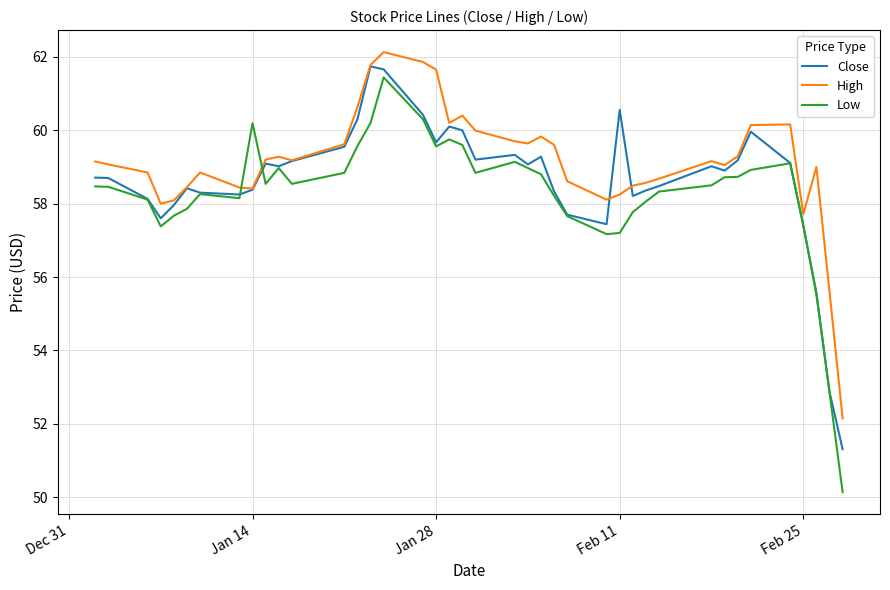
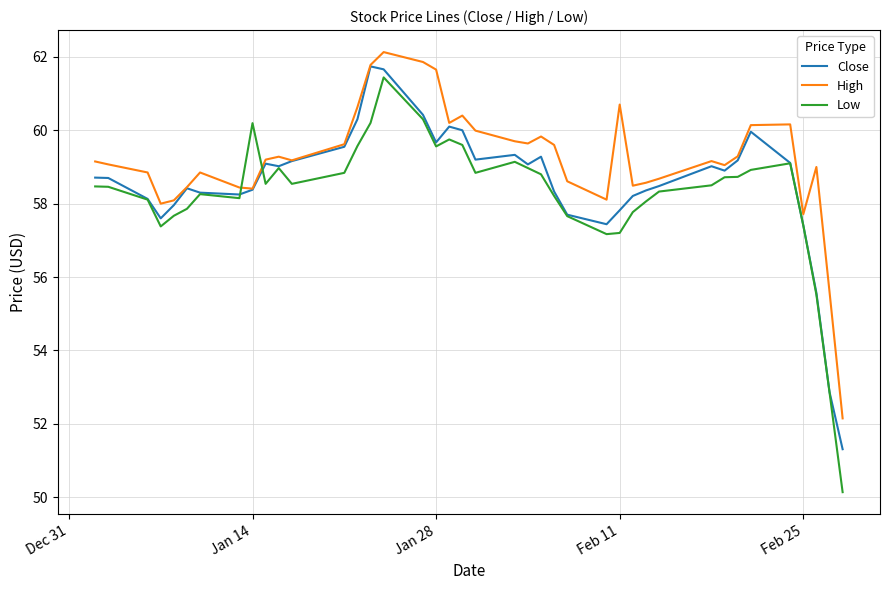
Close, Feb 11: 60.6 -> 57.8
High, Feb 11: 58.3 -> 60.7
